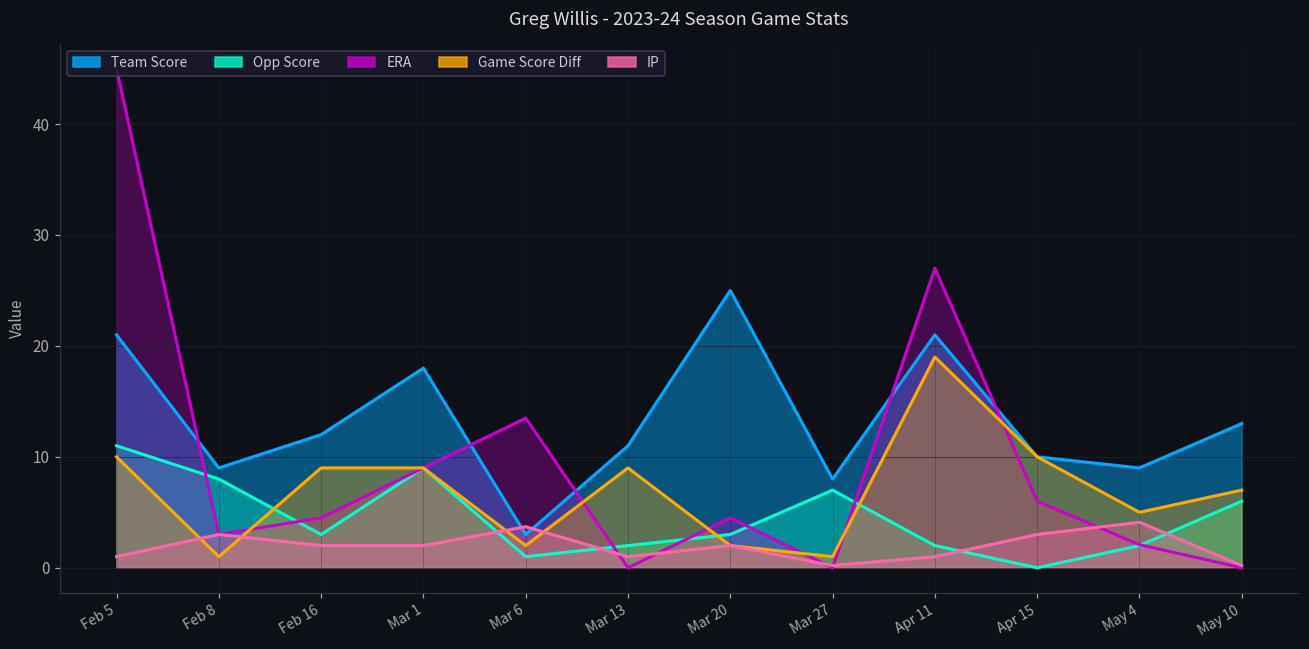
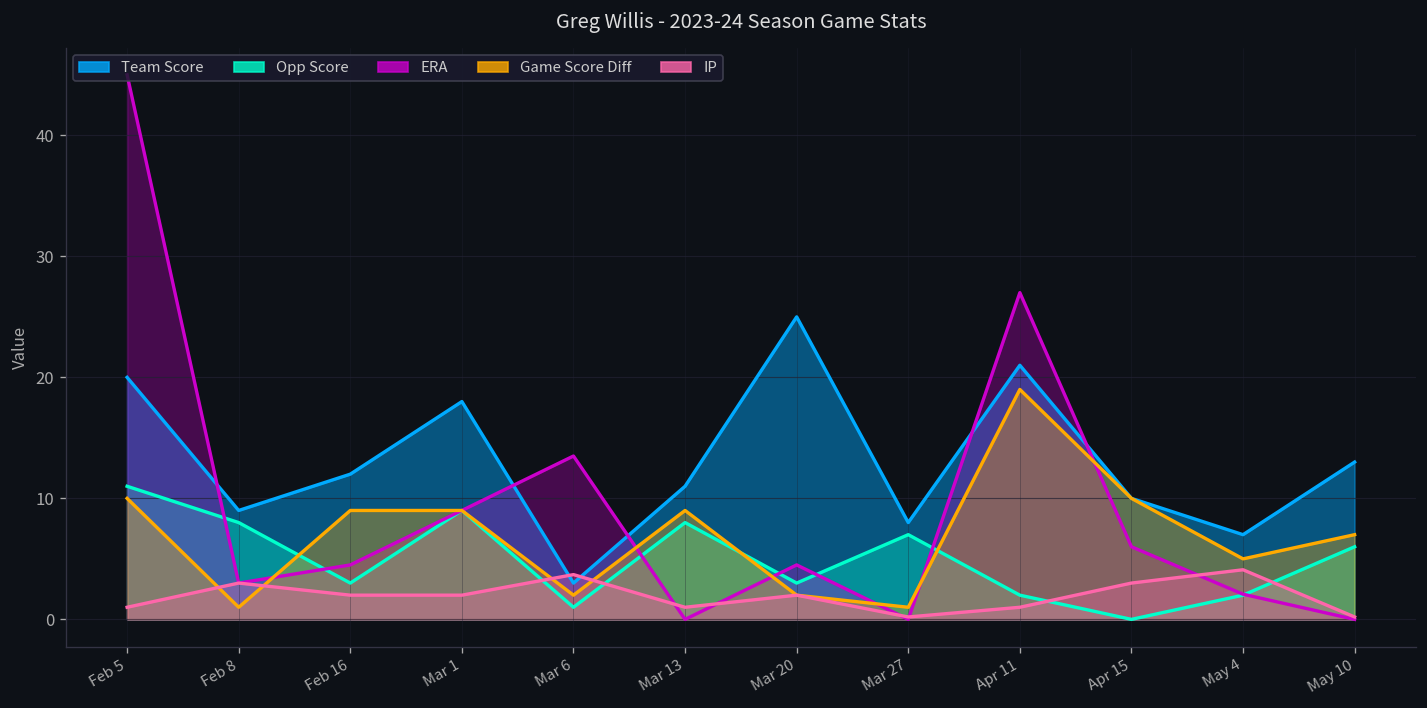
Team Score, Feb 5: 21 -> 20
Opp Score, Mar 13: 2 -> 8
Team Score, May 4: 9 -> 7
